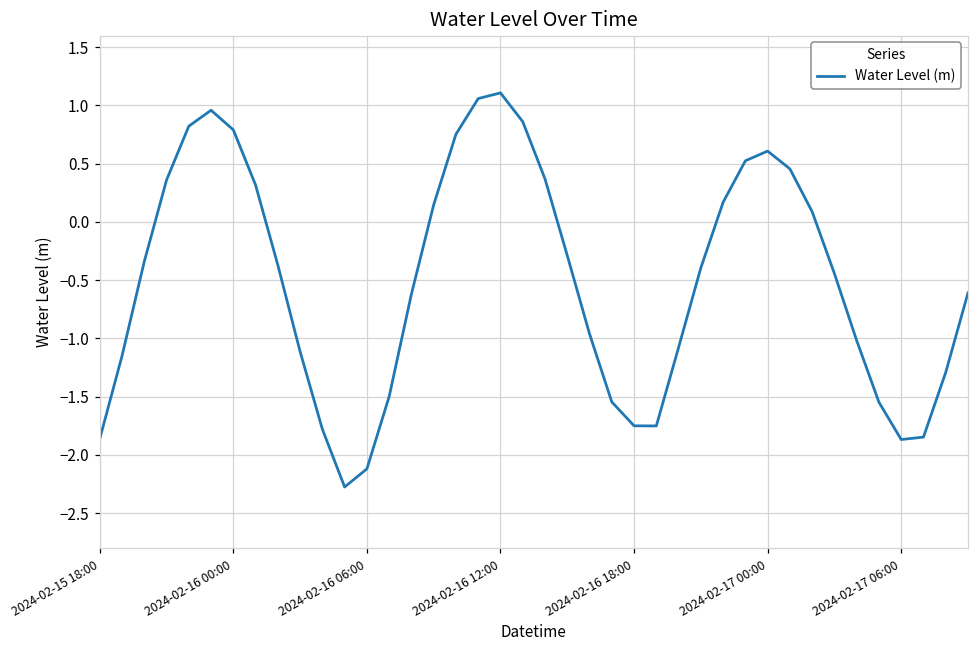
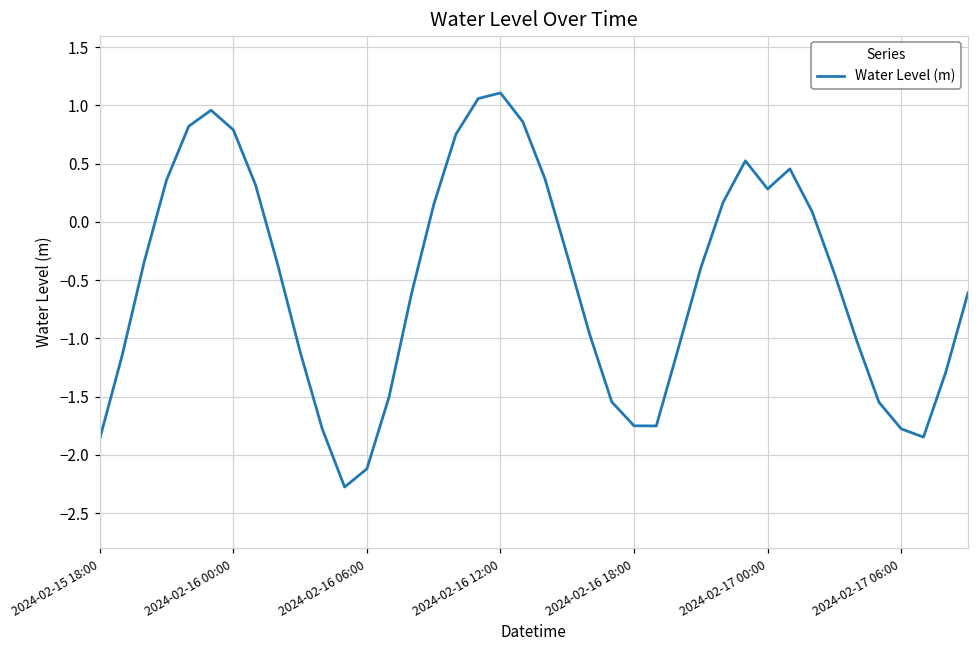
2024-02-17 00:00: 0.61 -> 0.28
2024-02-17 06:00: -1.87 -> -1.78
